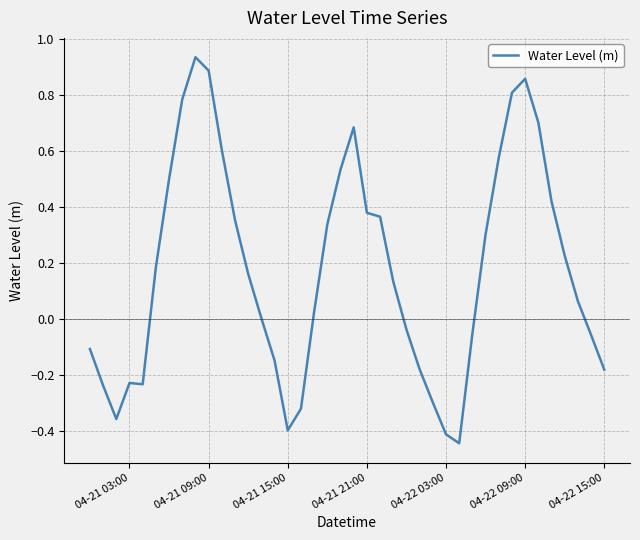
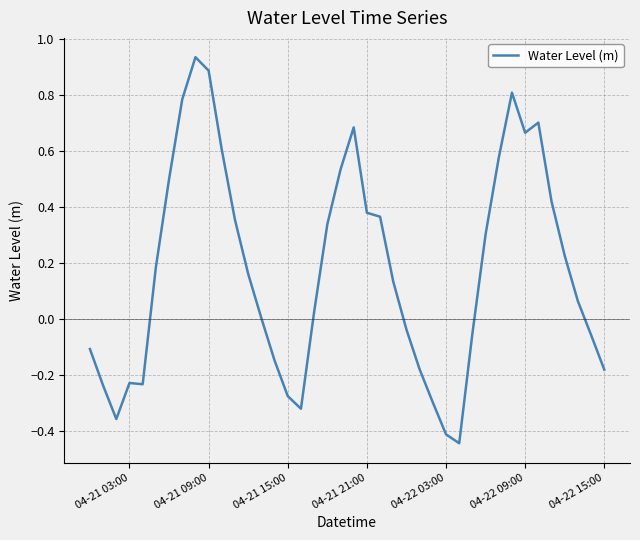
04-21 15:00: -0.40 -> -0.27
04-22 09:00: 0.86 -> 0.67
